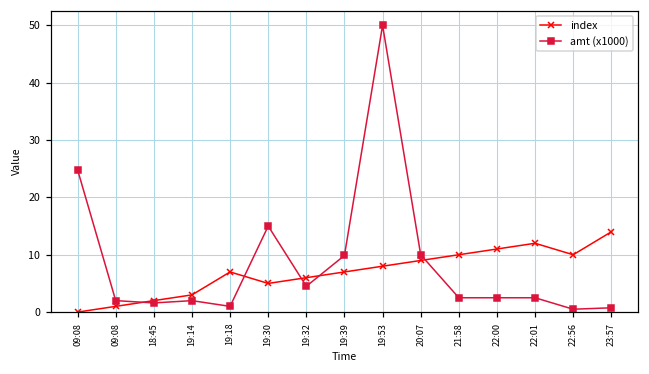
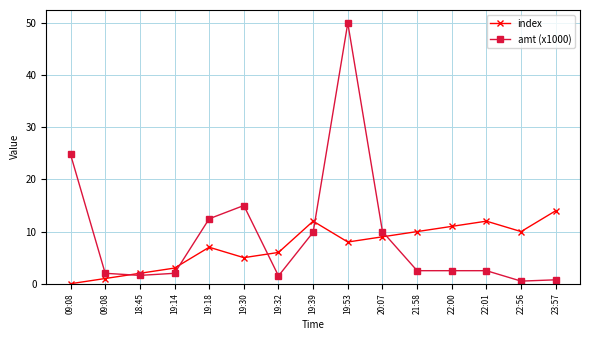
amt (x1000), 19:18: 1 -> 12
amt (x1000), 19:32: 5 -> 2
index, 19:39: 7 -> 12
